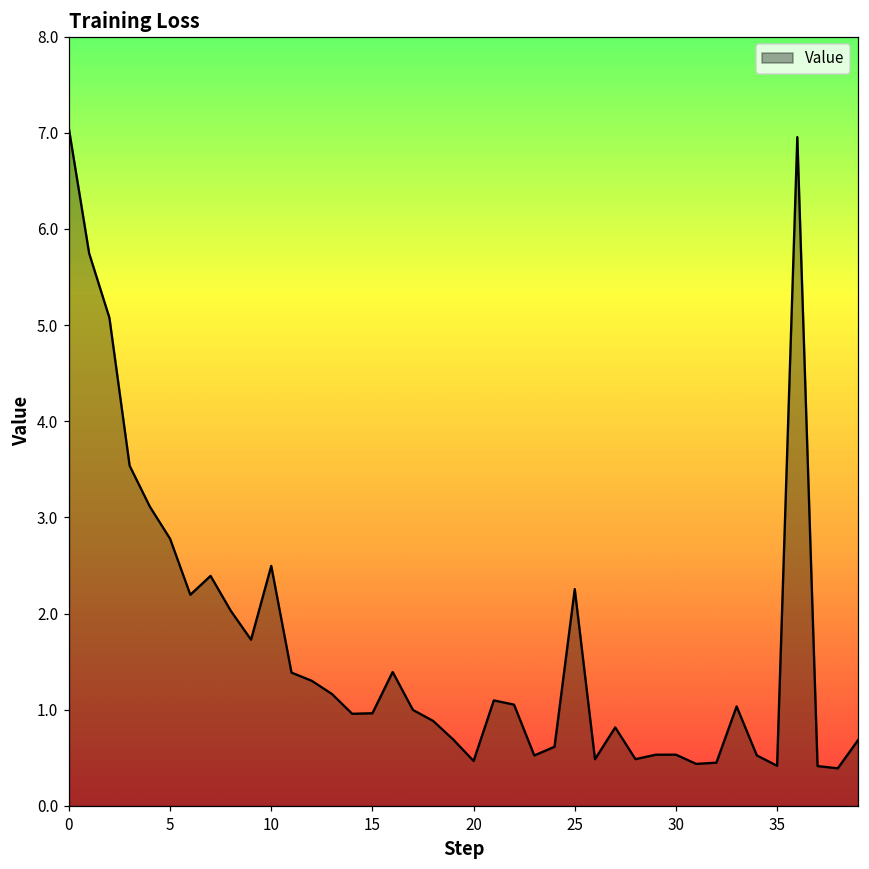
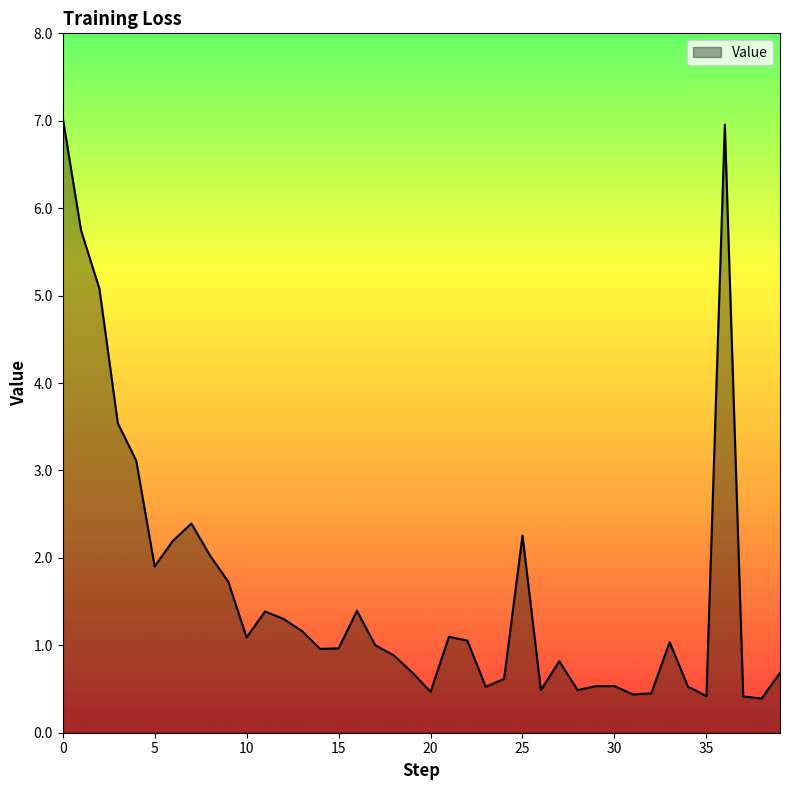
5: 2.8 -> 1.9
10: 2.5 -> 1.1
